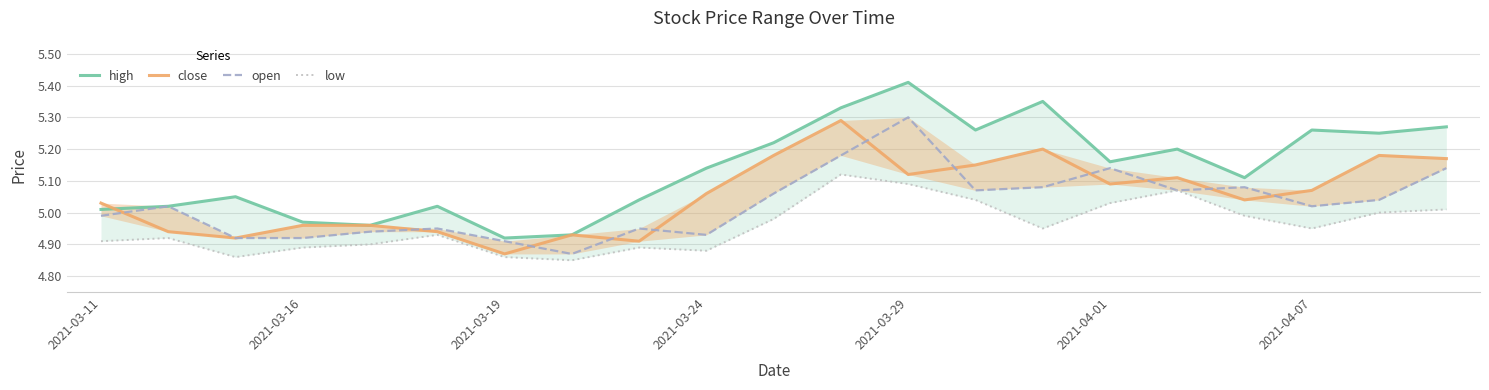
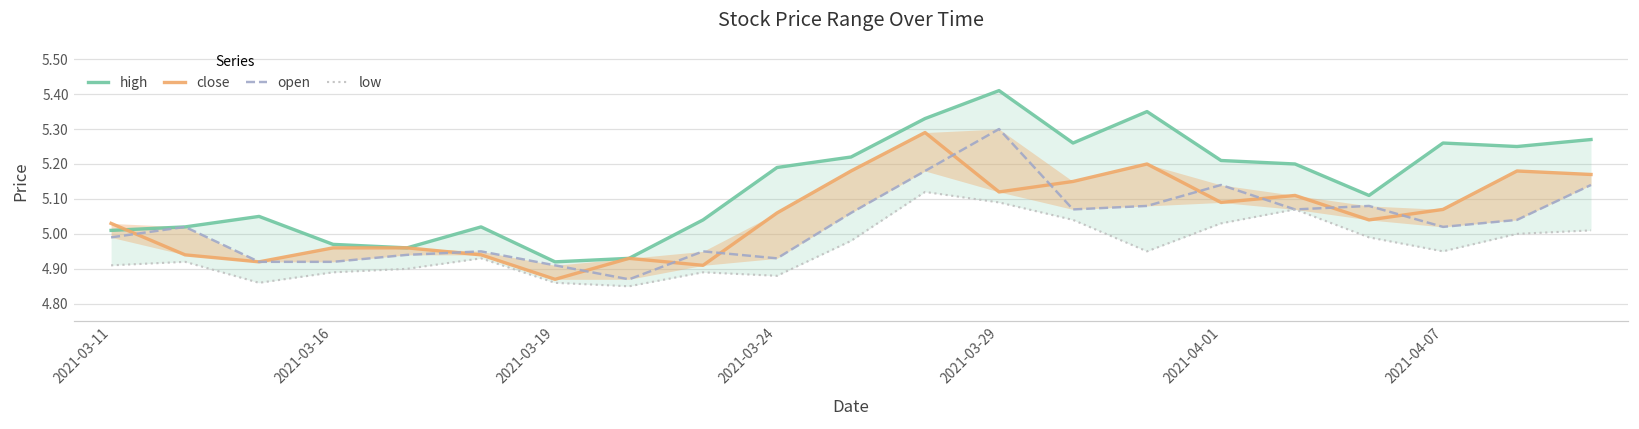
high, 2021-03-24: 5.14 -> 5.19
high, 2021-04-01: 5.16 -> 5.21
